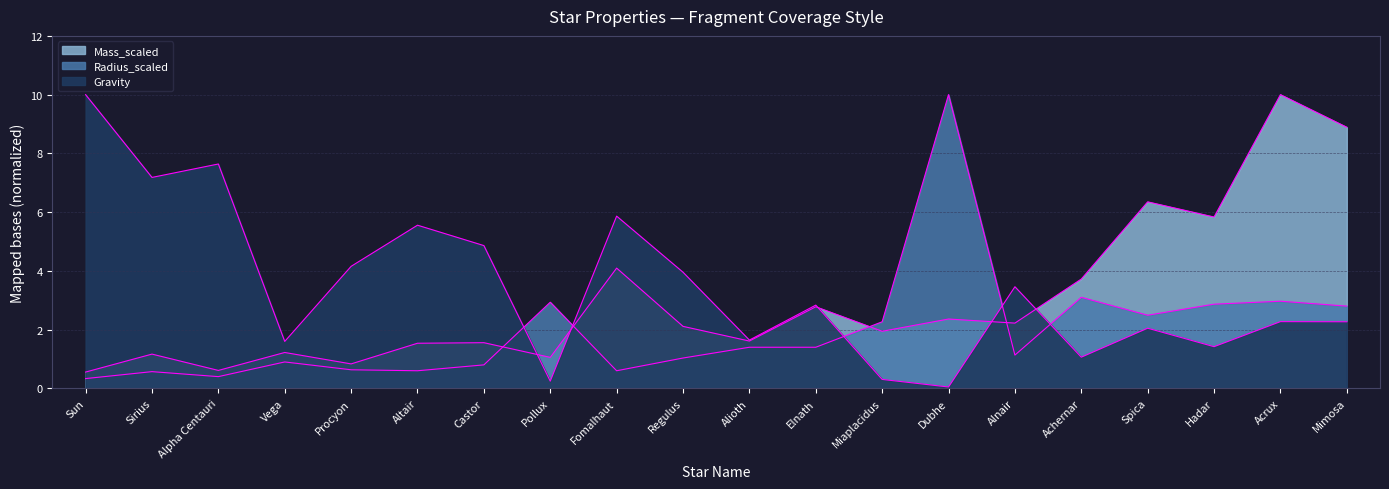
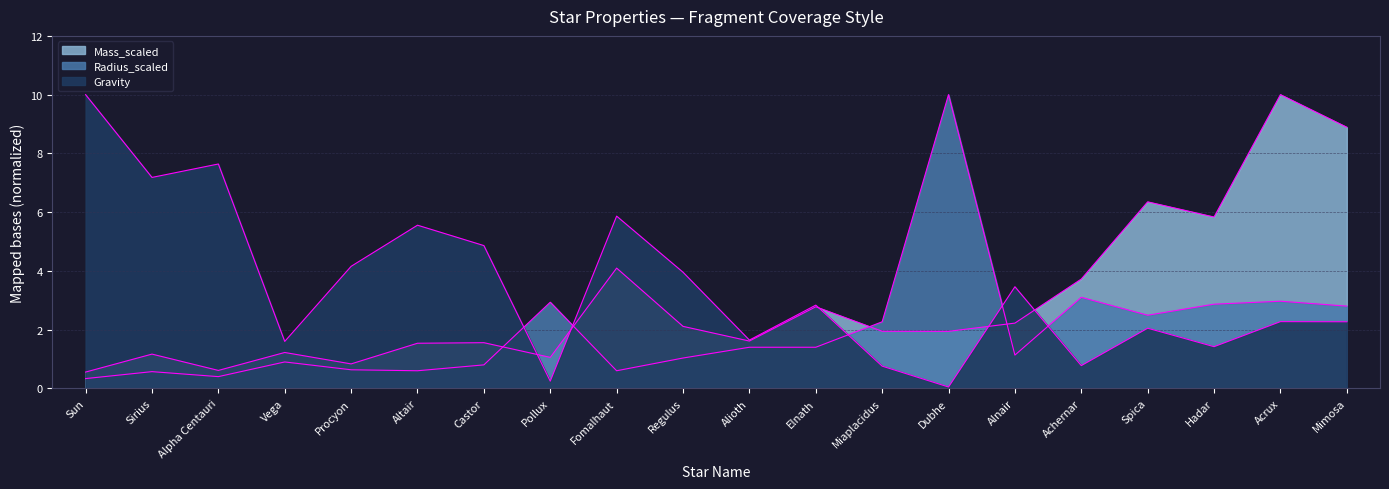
Gravity, Miaplacidus: 0.3 -> 0.8
Mass_scaled, Dubhe: 2.4 -> 1.9
Gravity, Achernar: 1.1 -> 0.8
